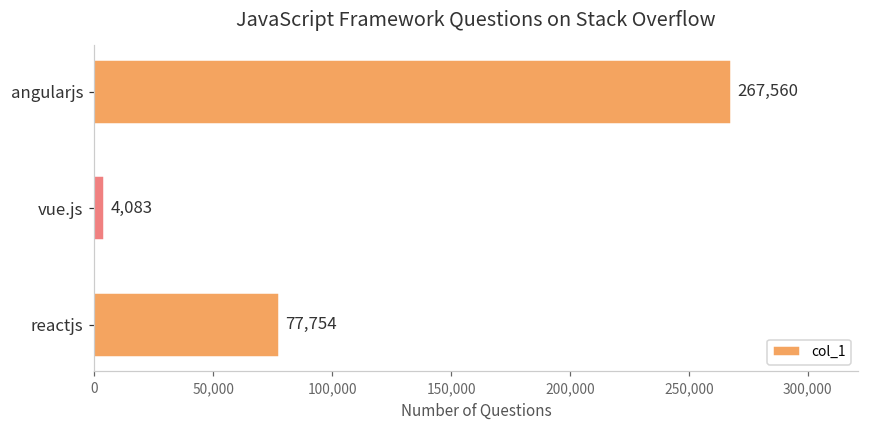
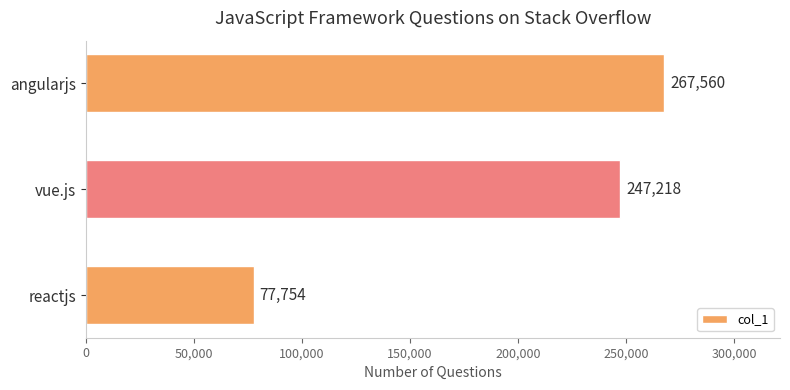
vue.js: 4,083 -> 247,218
